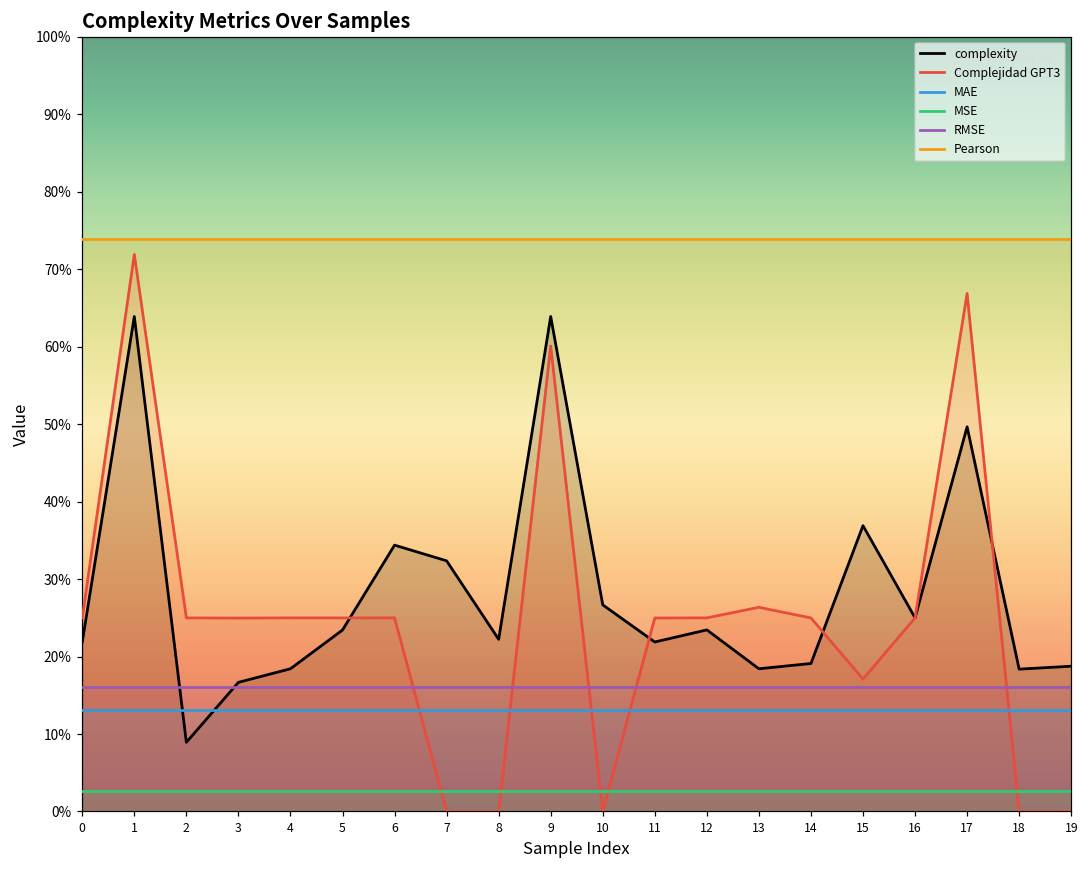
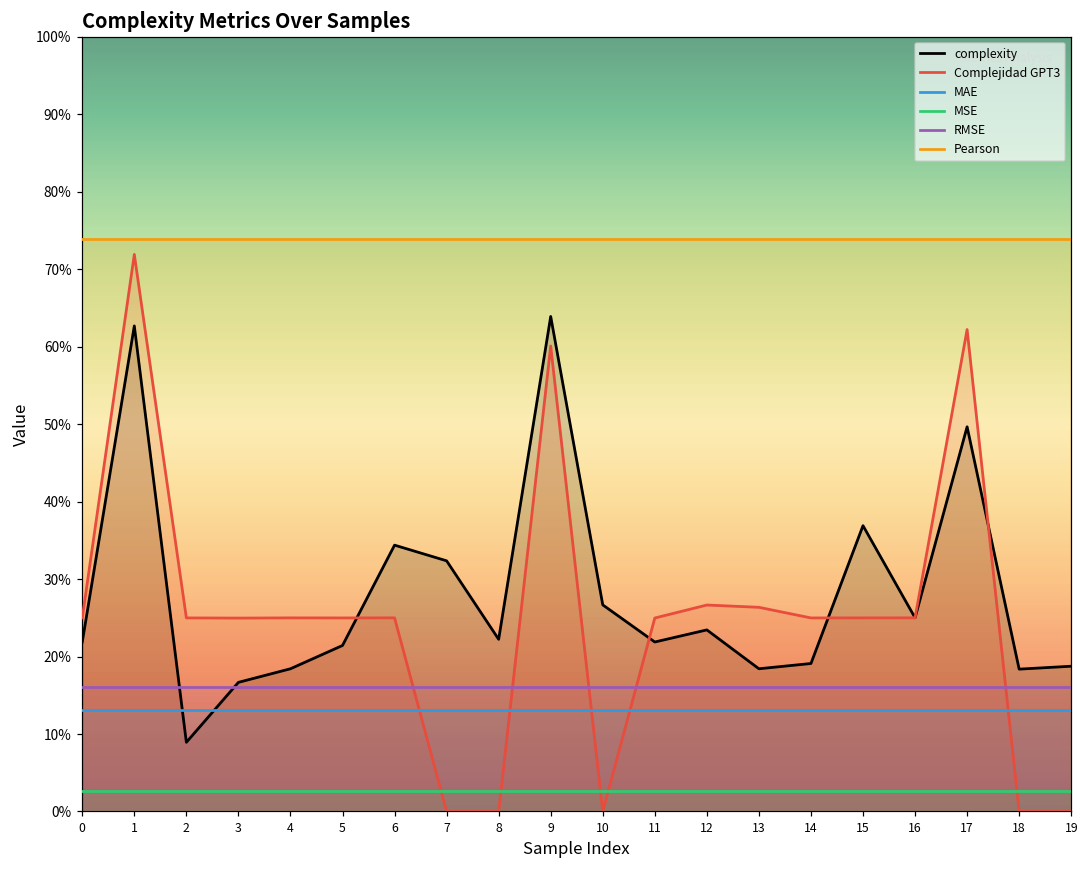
complexity, 1: 64% -> 63%
complexity, 5: 23% -> 21%
Complejidad GPT3, 12: 25% -> 27%
Complejidad GPT3, 15: 17% -> 25%
Complejidad GPT3, 17: 67% -> 62%
